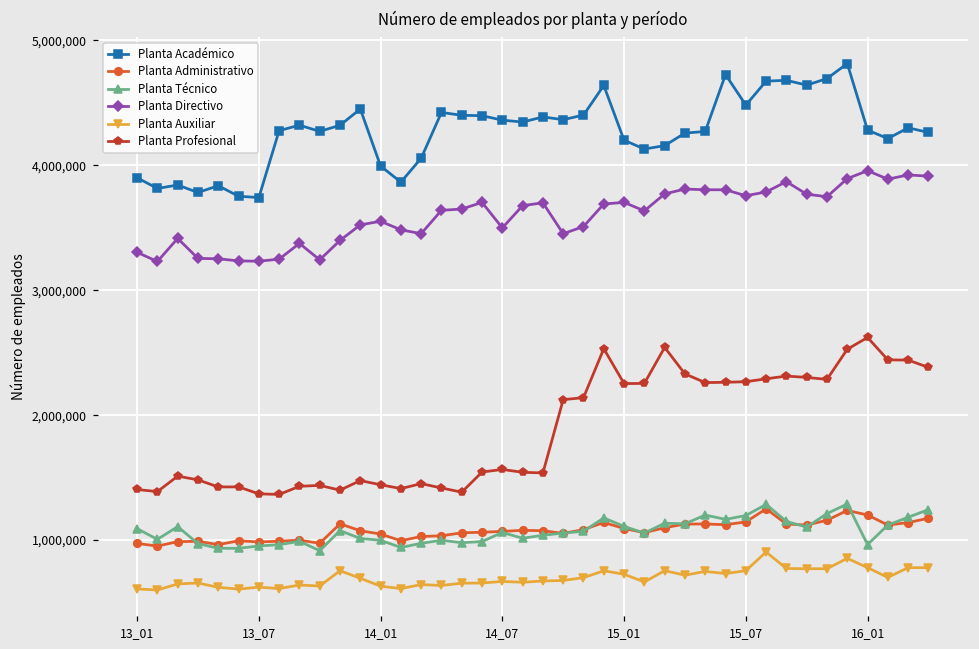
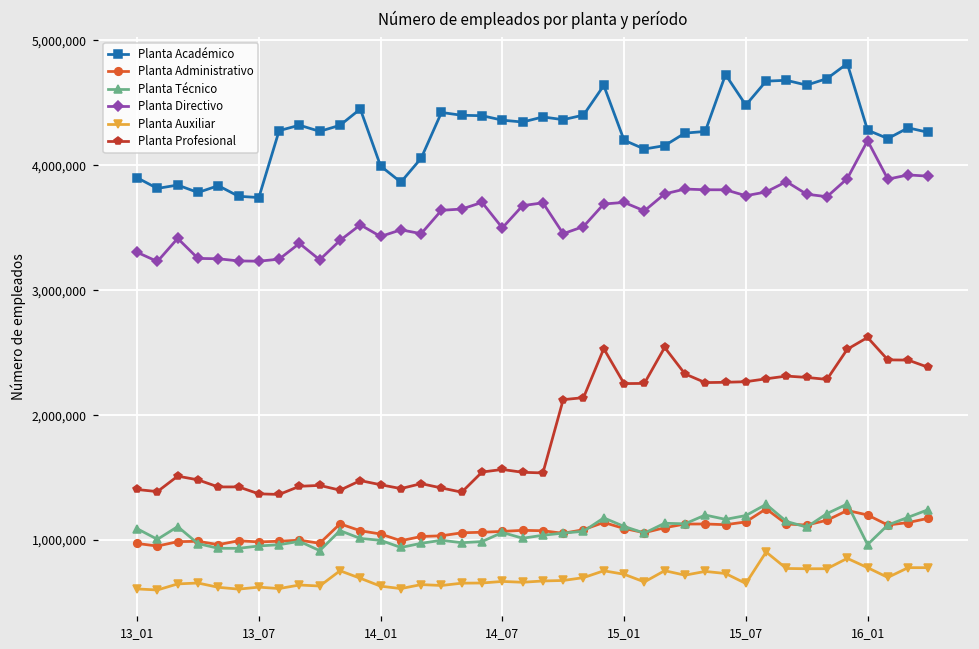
Planta Directivo, 14_01: 3,550,000 -> 3,430,000
Planta Auxiliar, 15_07: 760,000 -> 650,000
Planta Directivo, 16_01: 3,960,000 -> 4,200,000
